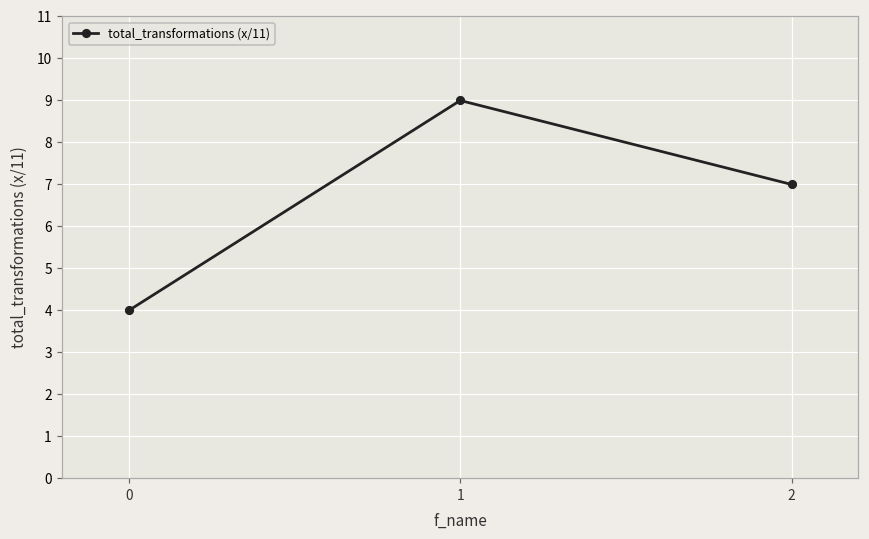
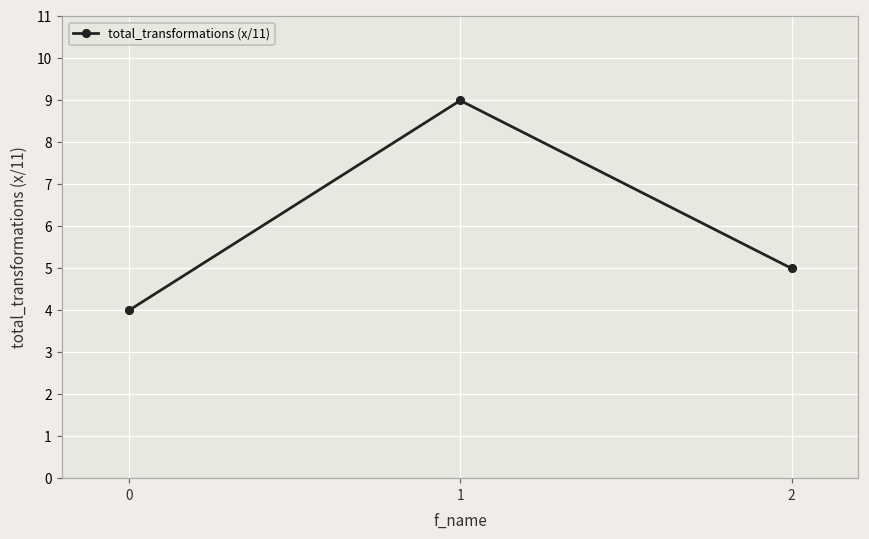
2: 7 -> 5
